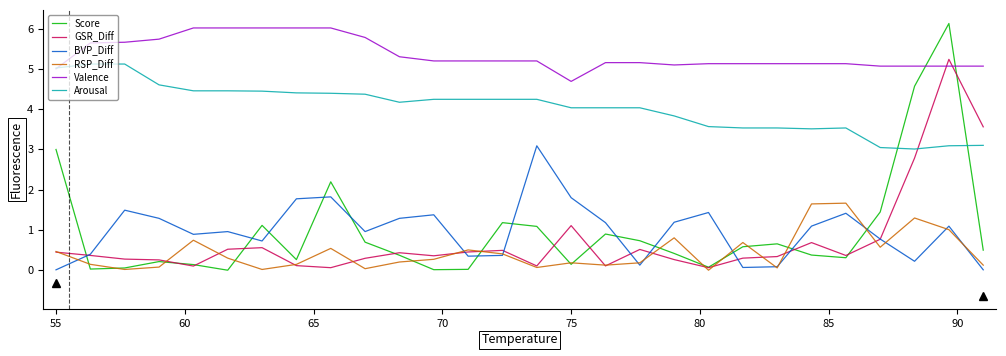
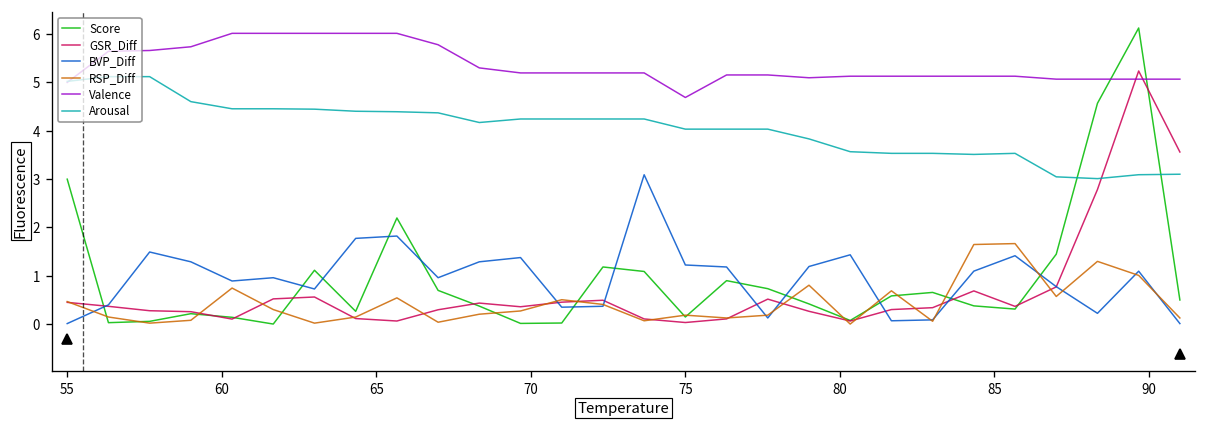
GSR_Diff, 75: 1.1 -> 0.0
BVP_Diff, 75: 1.8 -> 1.2
